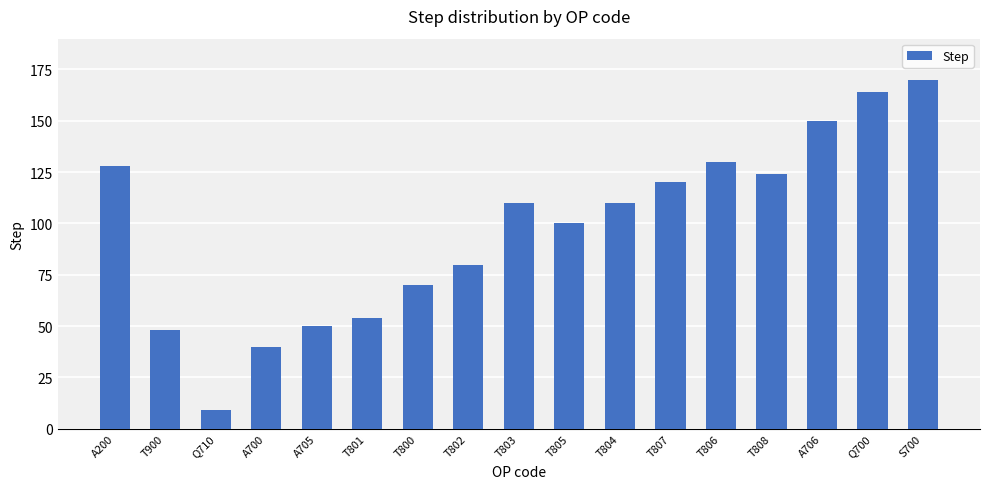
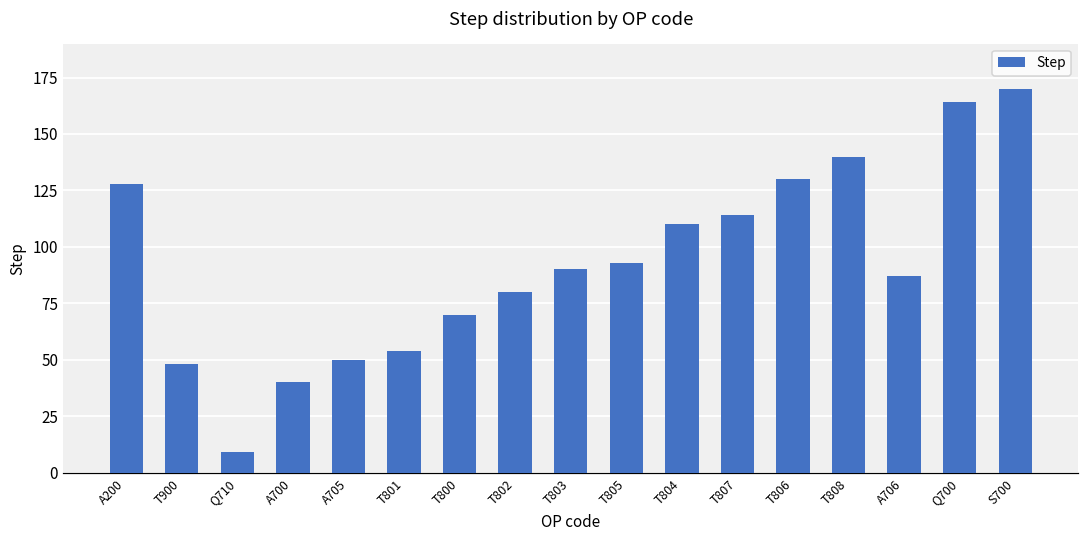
T803: 110 -> 90
T805: 100 -> 93
T807: 120 -> 114
T808: 124 -> 140
A706: 150 -> 87
